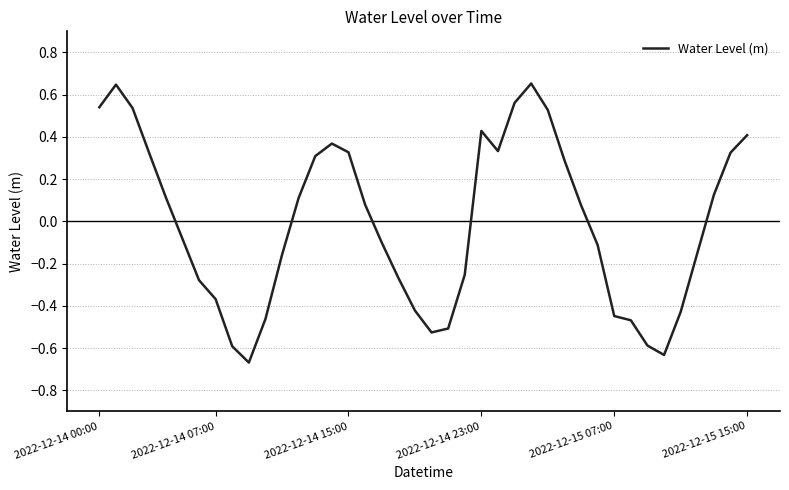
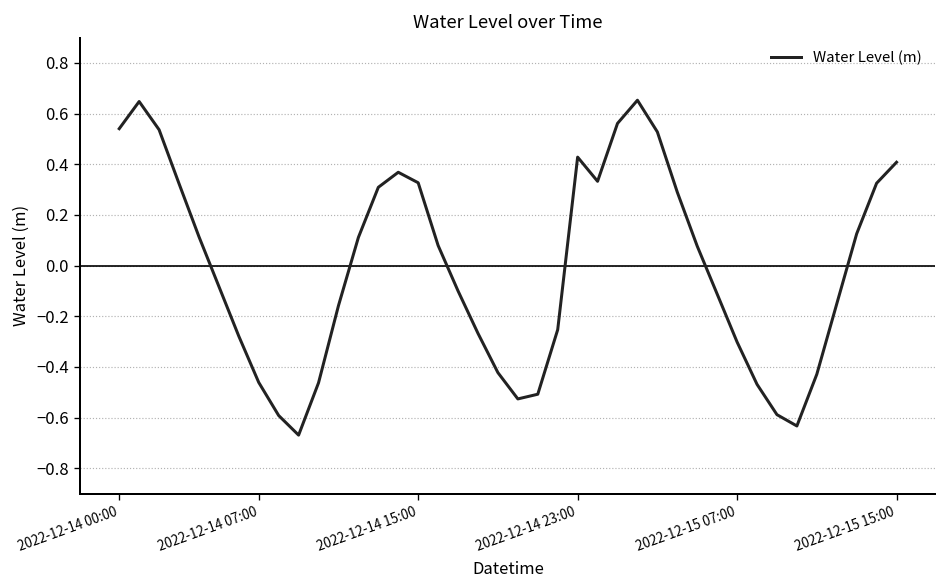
2022-12-14 07:00: -0.37 -> -0.46
2022-12-15 07:00: -0.45 -> -0.30
